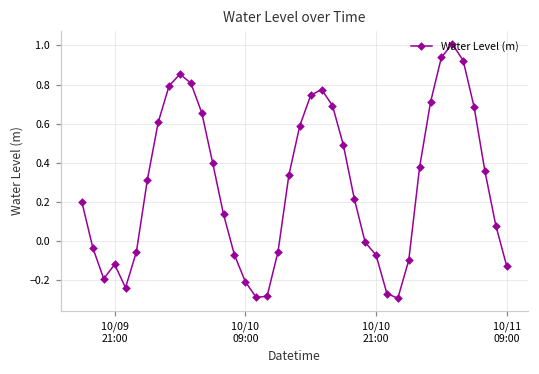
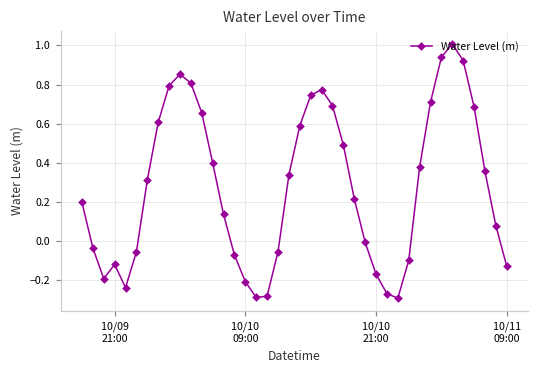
10/10 21:00: -0.07 -> -0.17
